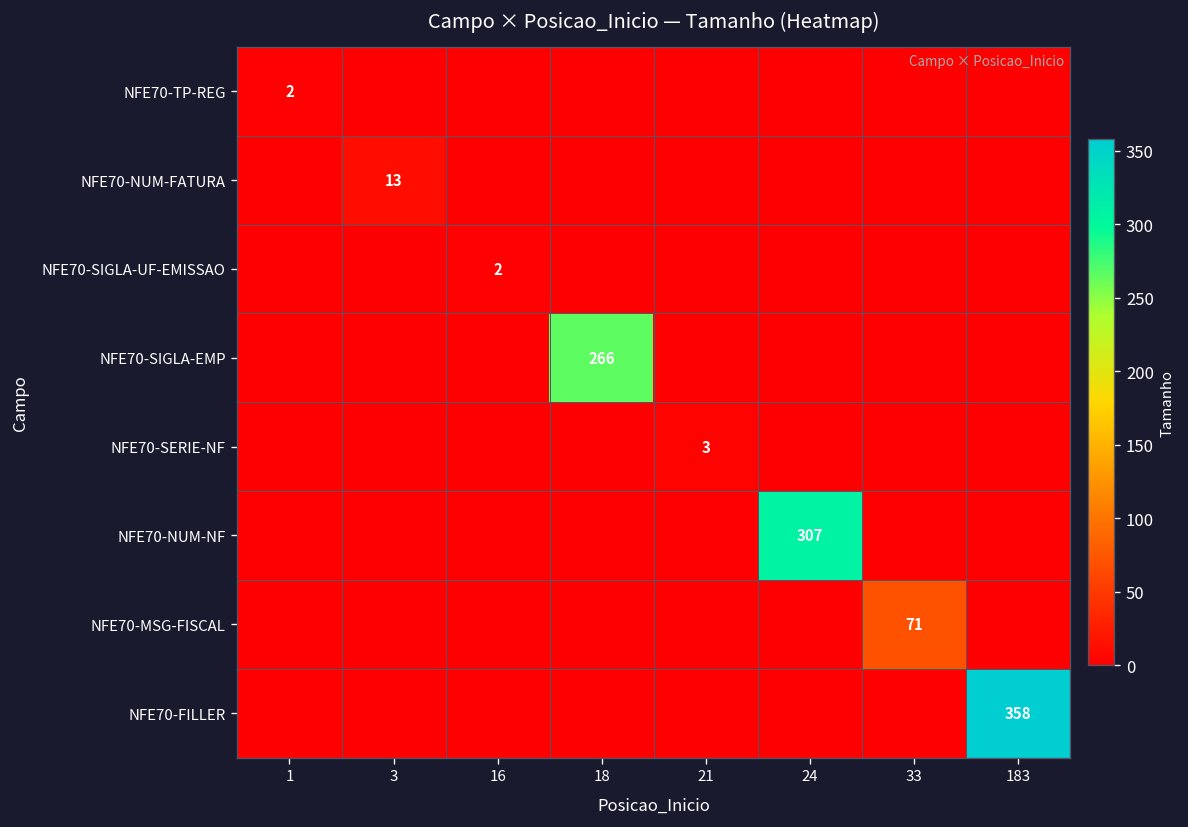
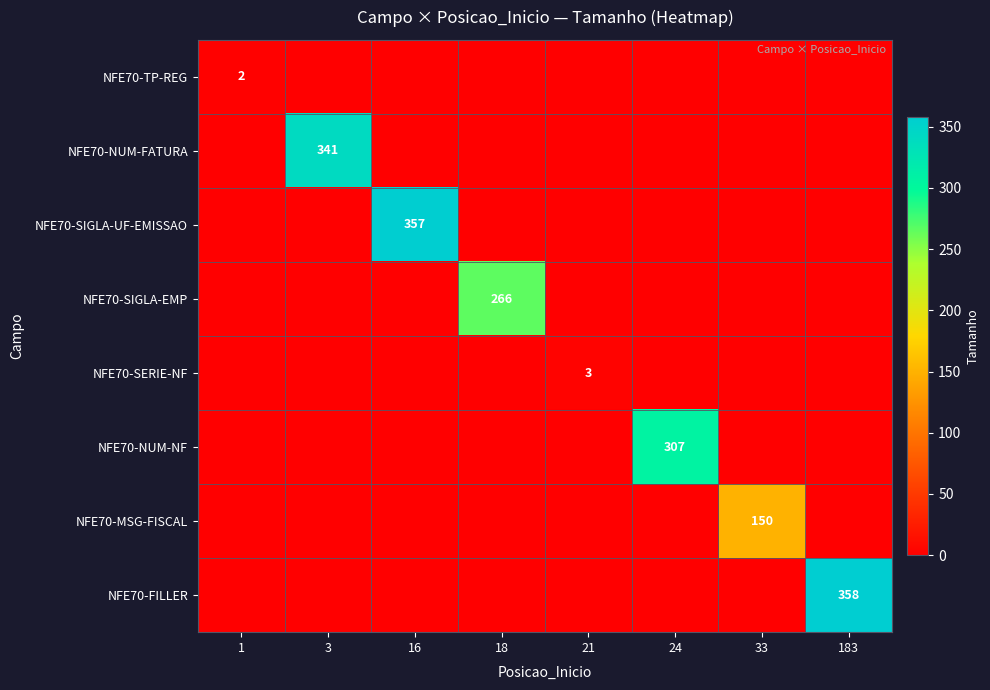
NFE70-NUM-FATURA, 3: 13 -> 341
NFE70-SIGLA-UF-EMISSAO, 16: 2 -> 357
NFE70-MSG-FISCAL, 33: 71 -> 150
